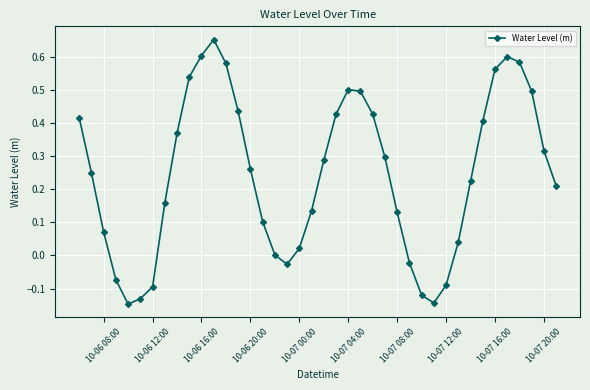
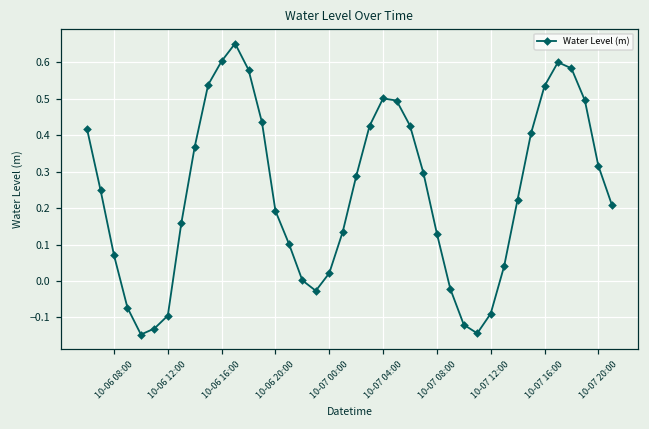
10-06 20:00: 0.26 -> 0.19
10-07 16:00: 0.56 -> 0.53
